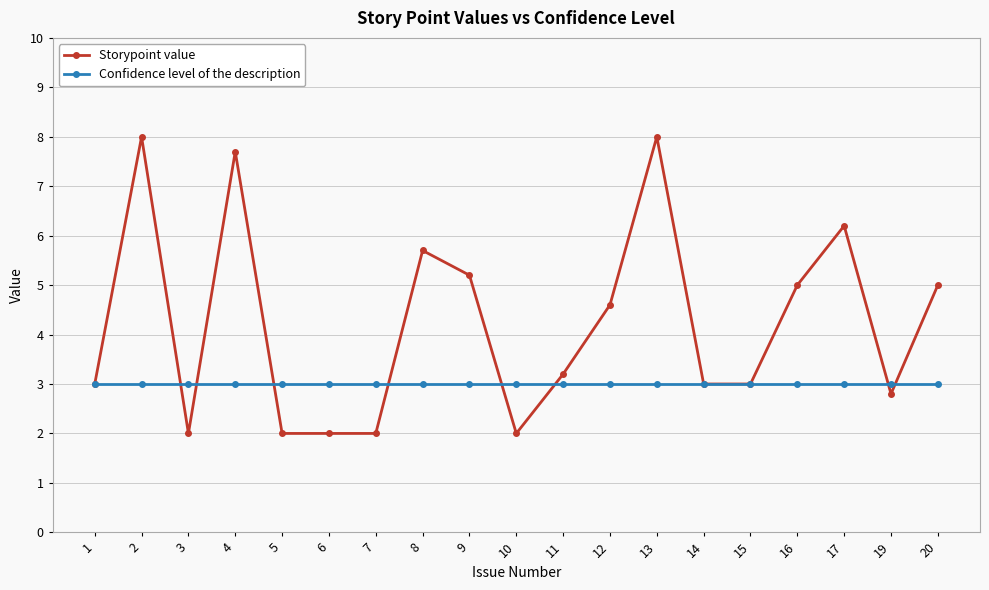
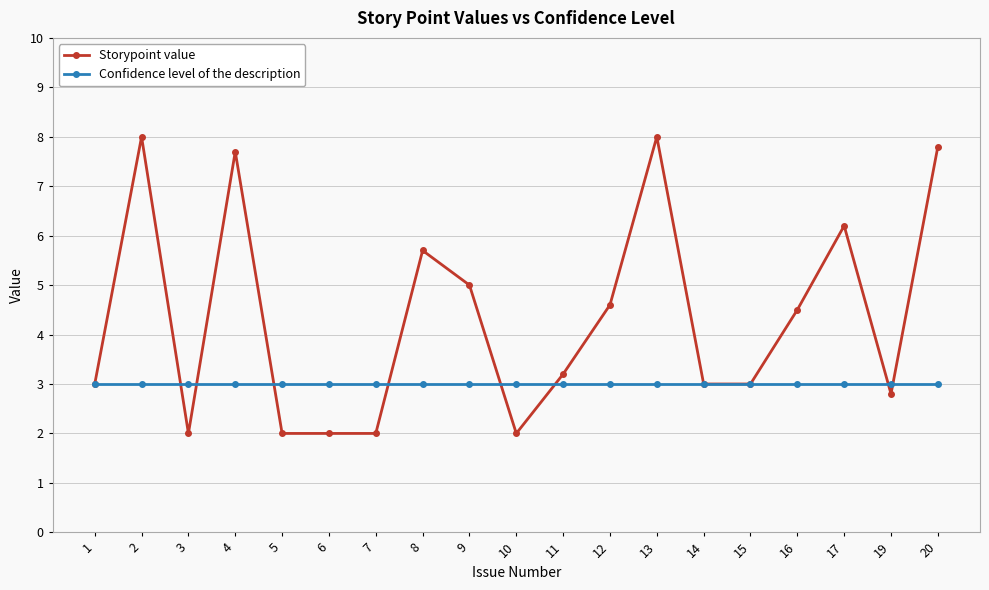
Storypoint value, 9: 5.2 -> 5.0
Storypoint value, 16: 5.0 -> 4.5
Storypoint value, 20: 5.0 -> 7.8
